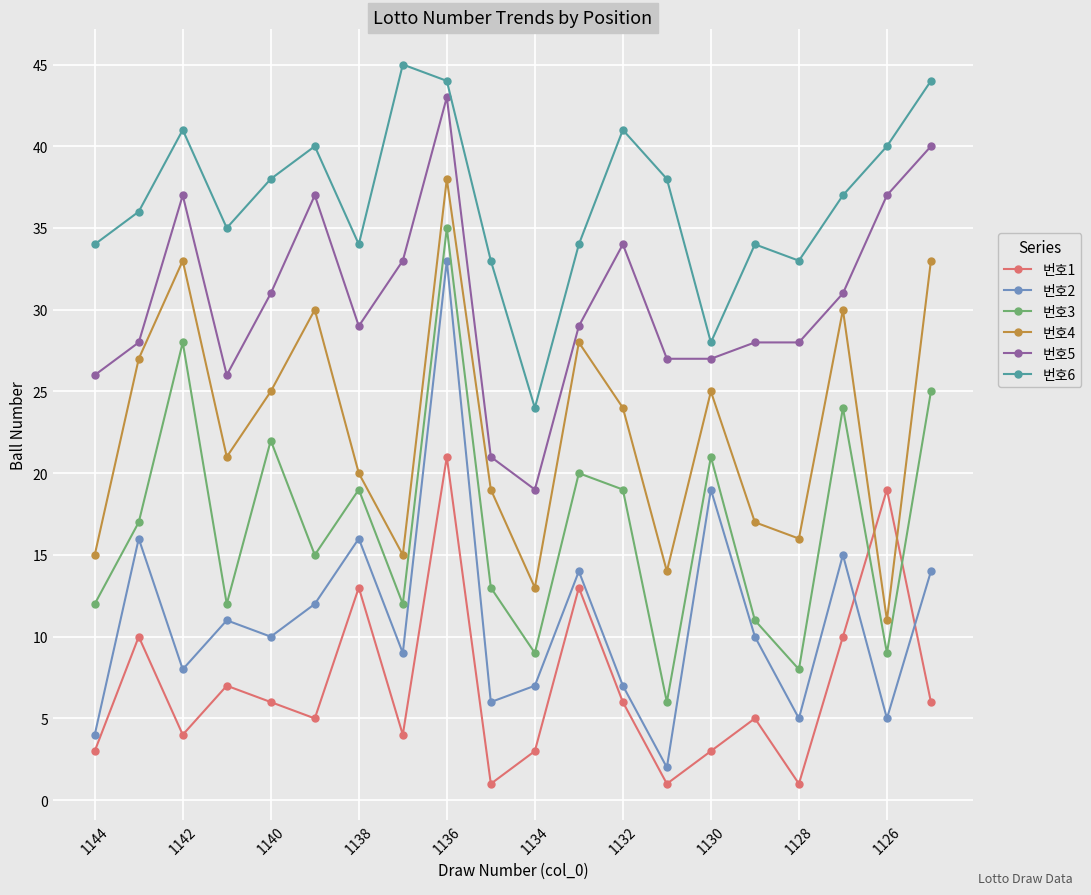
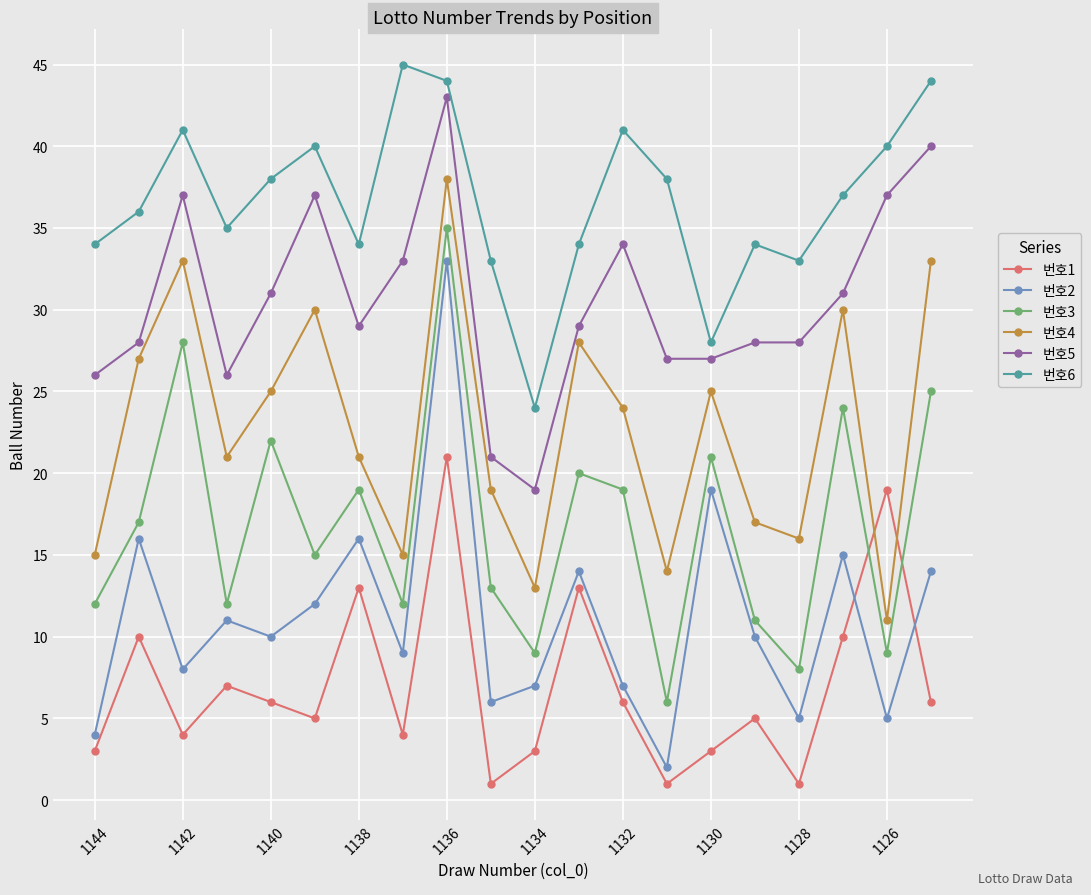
번호4, 1138: 20 -> 21
